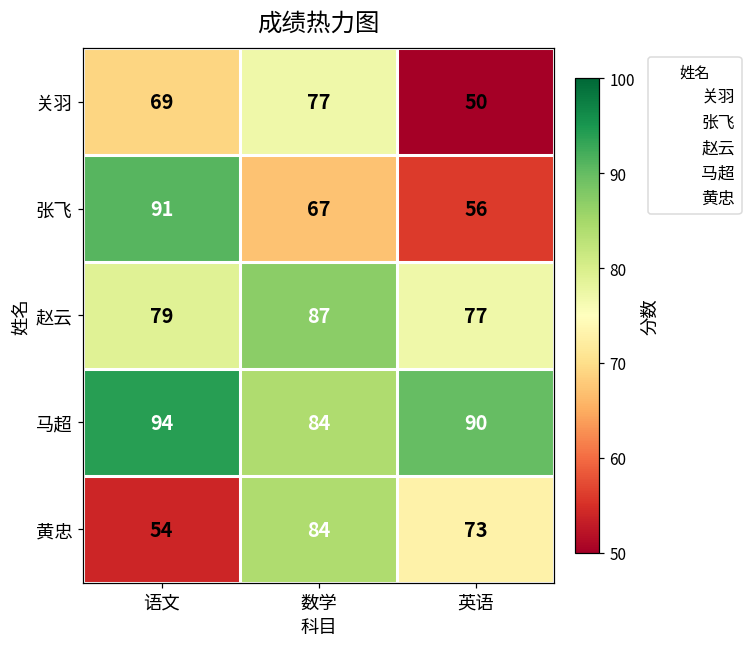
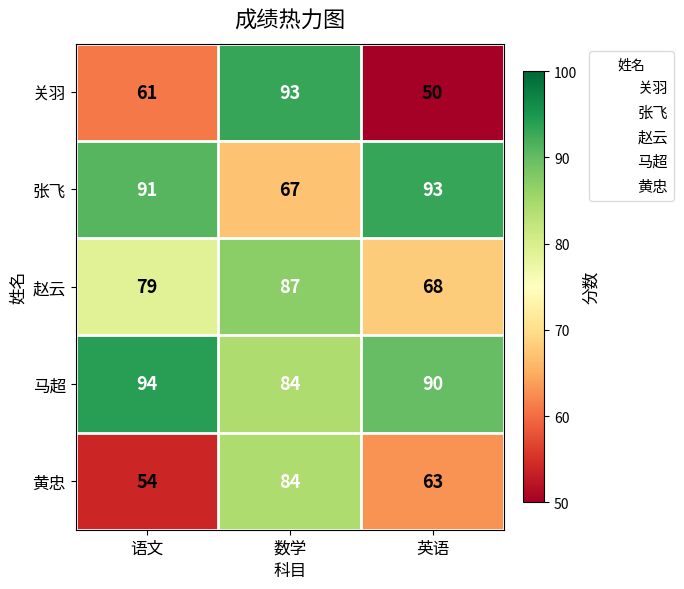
关羽, 语文: 69 -> 61
关羽, 数学: 77 -> 93
张飞, 英语: 56 -> 93
赵云, 英语: 77 -> 68
黄忠, 英语: 73 -> 63
